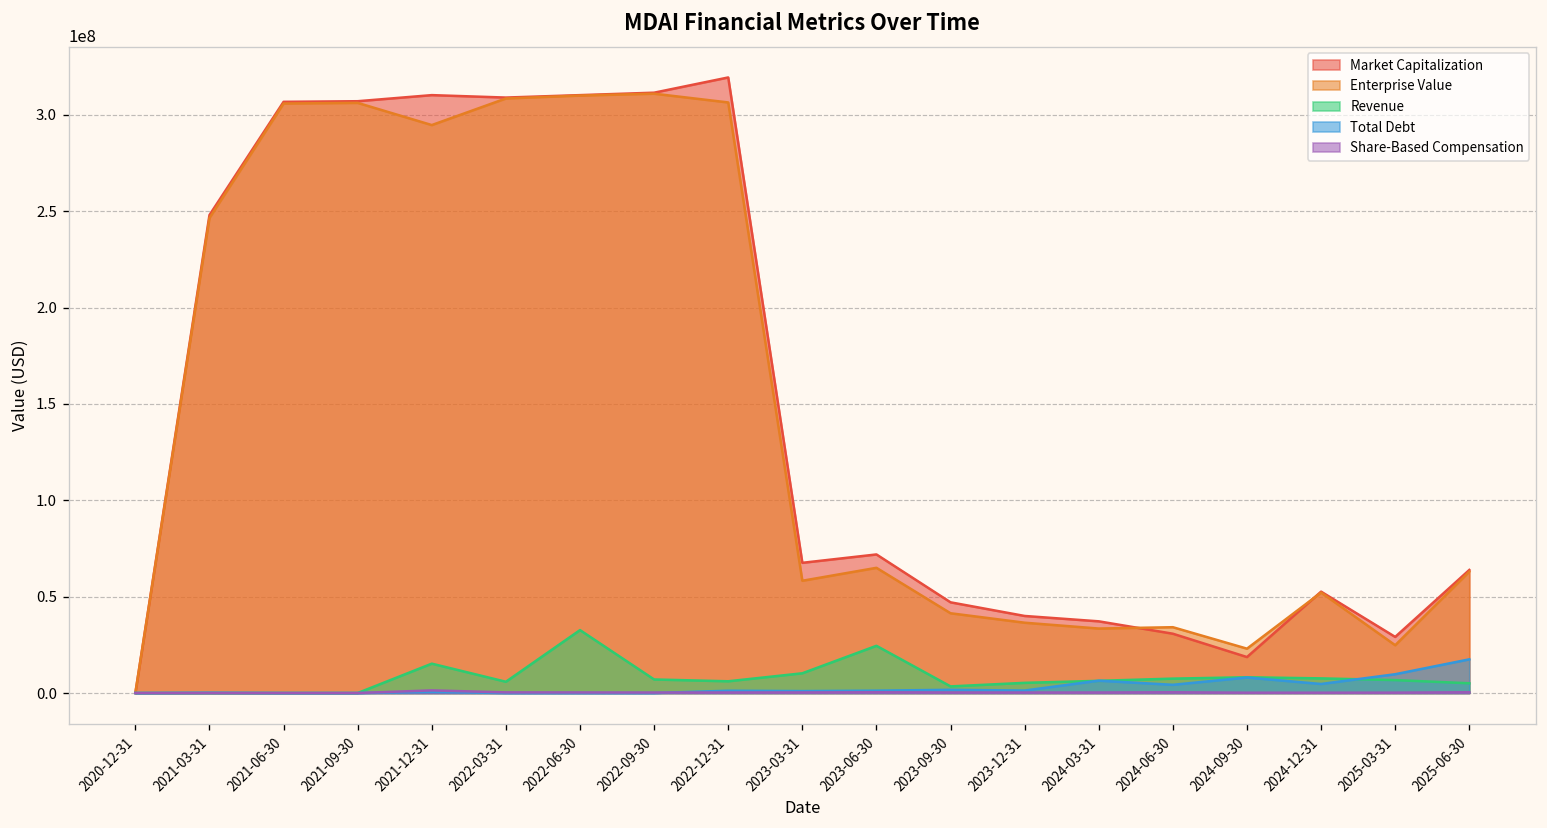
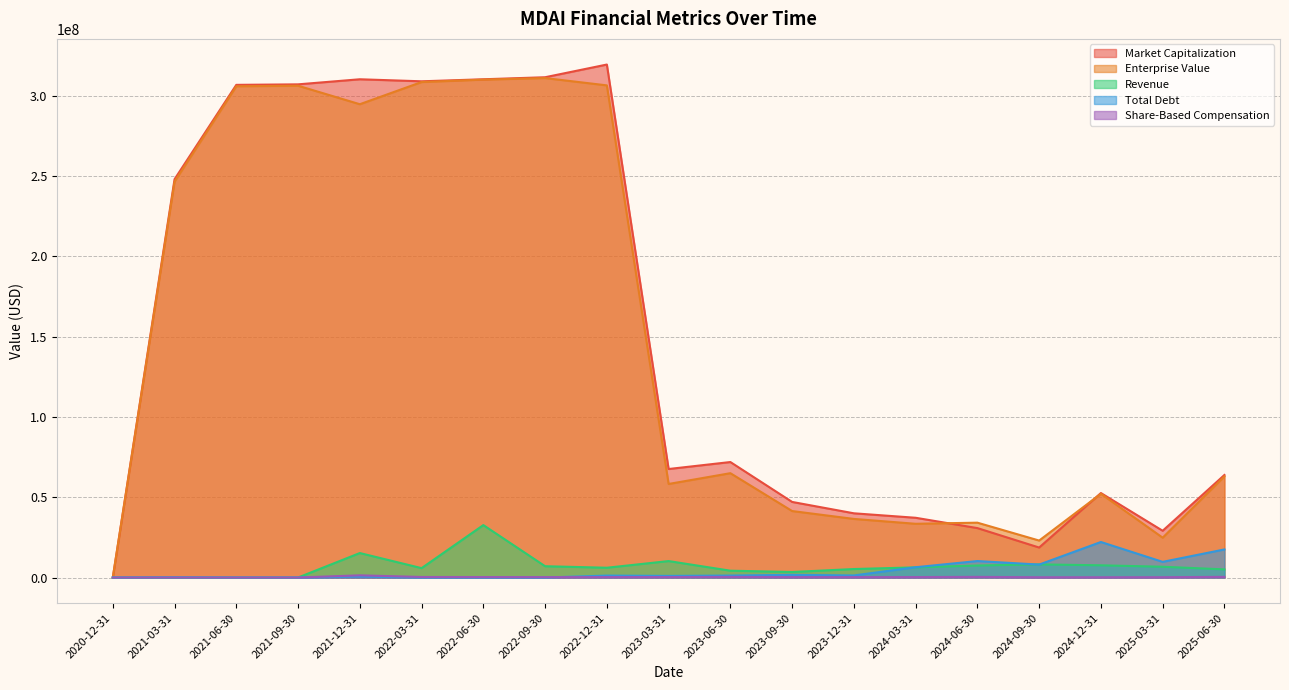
Revenue, 2023-06-30: 25000000 -> 4000000
Total Debt, 2024-06-30: 4000000 -> 10000000
Total Debt, 2024-12-31: 5000000 -> 22000000
